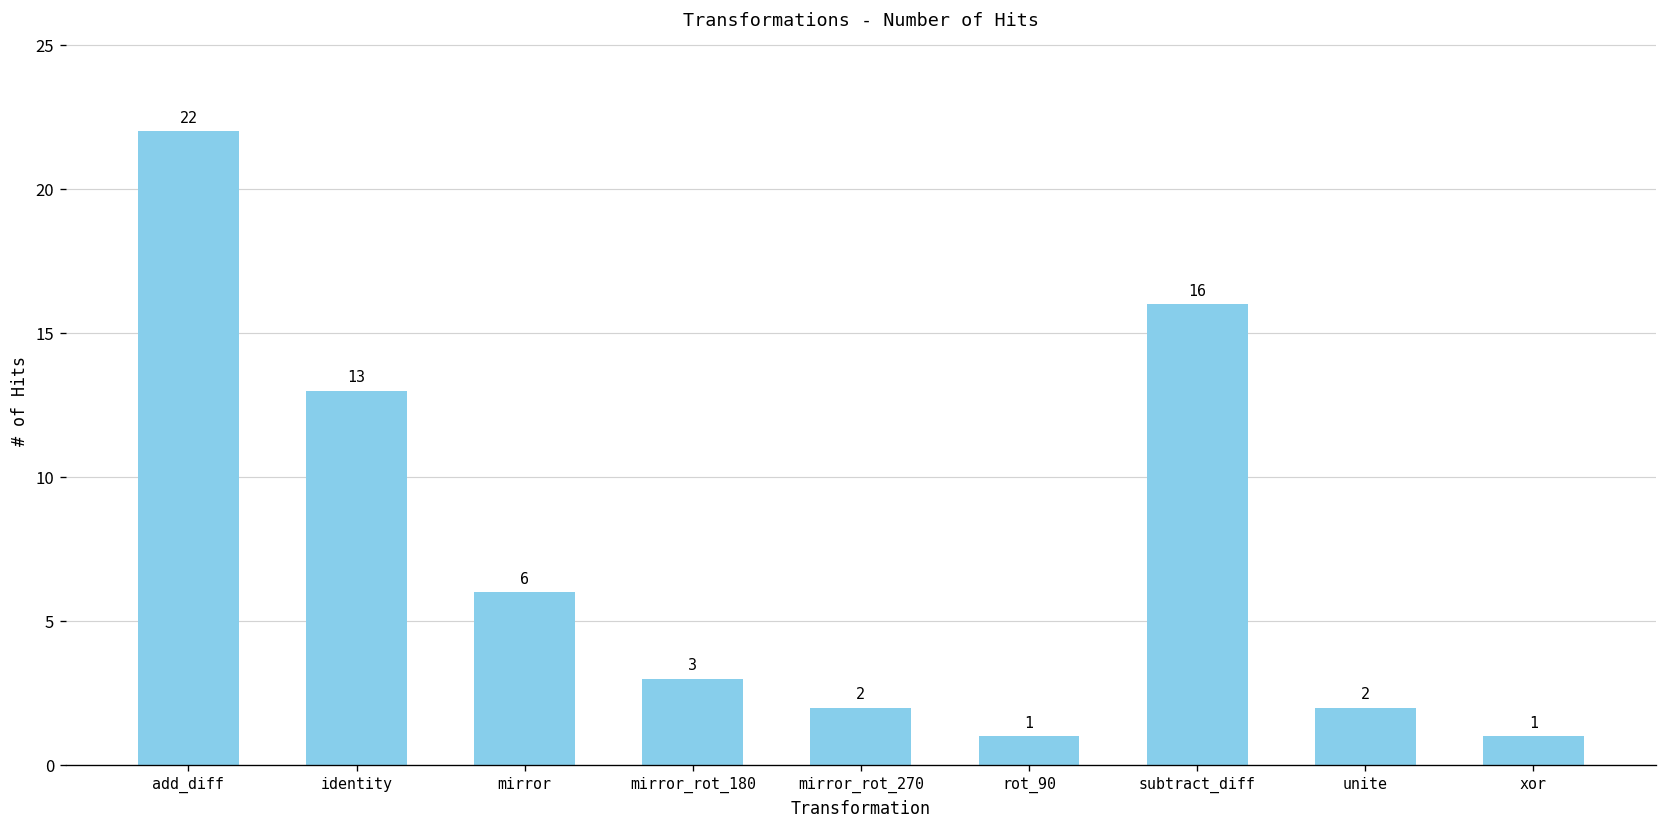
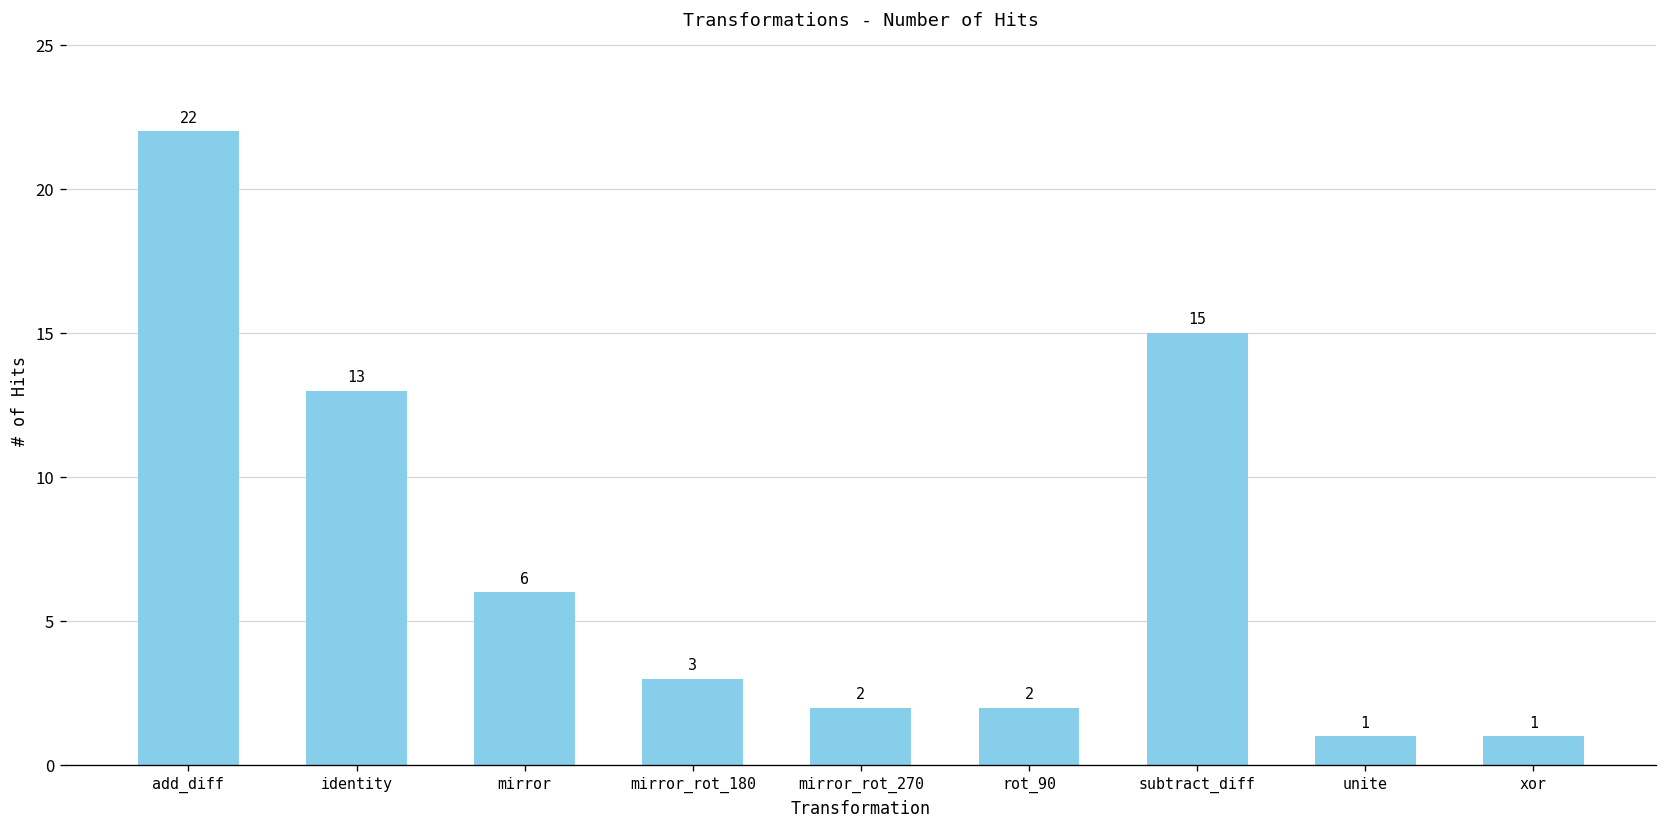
rot_90: 1 -> 2
subtract_diff: 16 -> 15
unite: 2 -> 1
